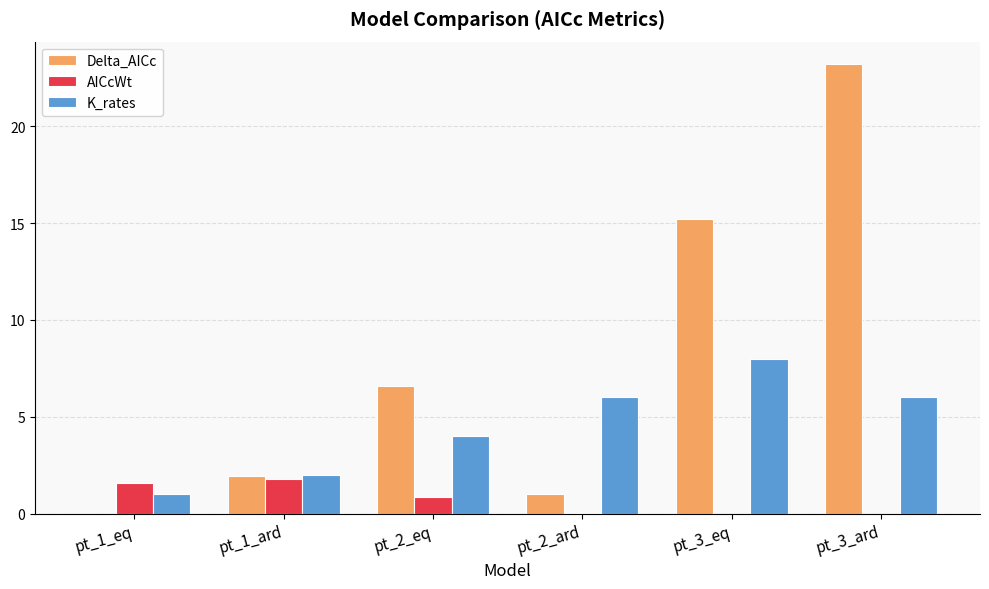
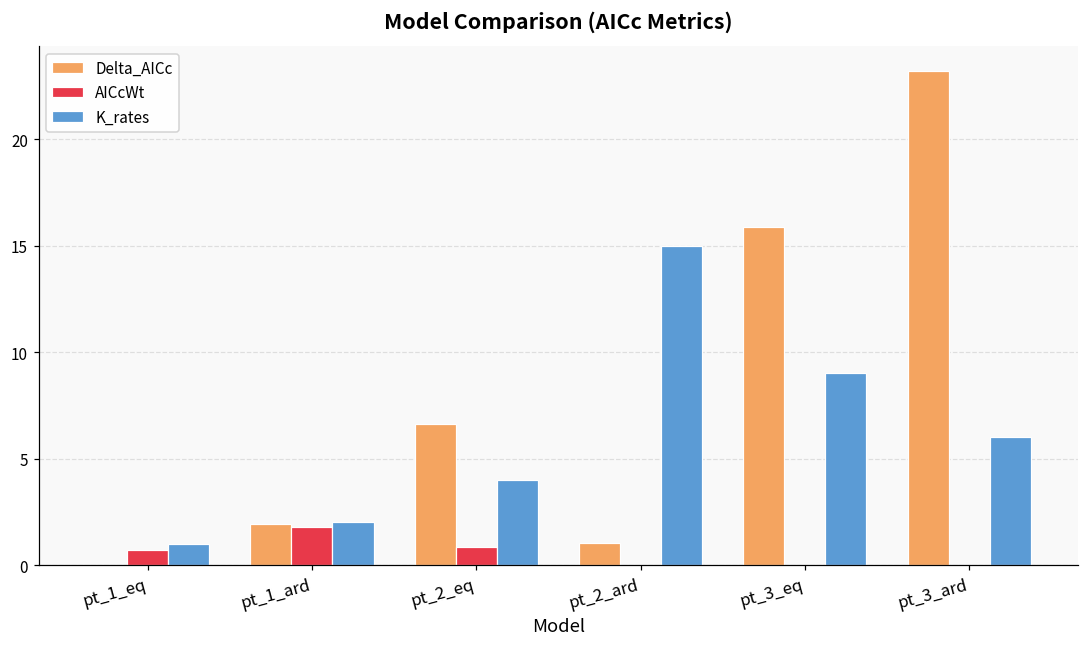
AICcWt, pt_1_eq: 1.6 -> 0.7
K_rates, pt_2_ard: 6 -> 15
Delta_AICc, pt_3_eq: 15.2 -> 15.9
K_rates, pt_3_eq: 8 -> 9
